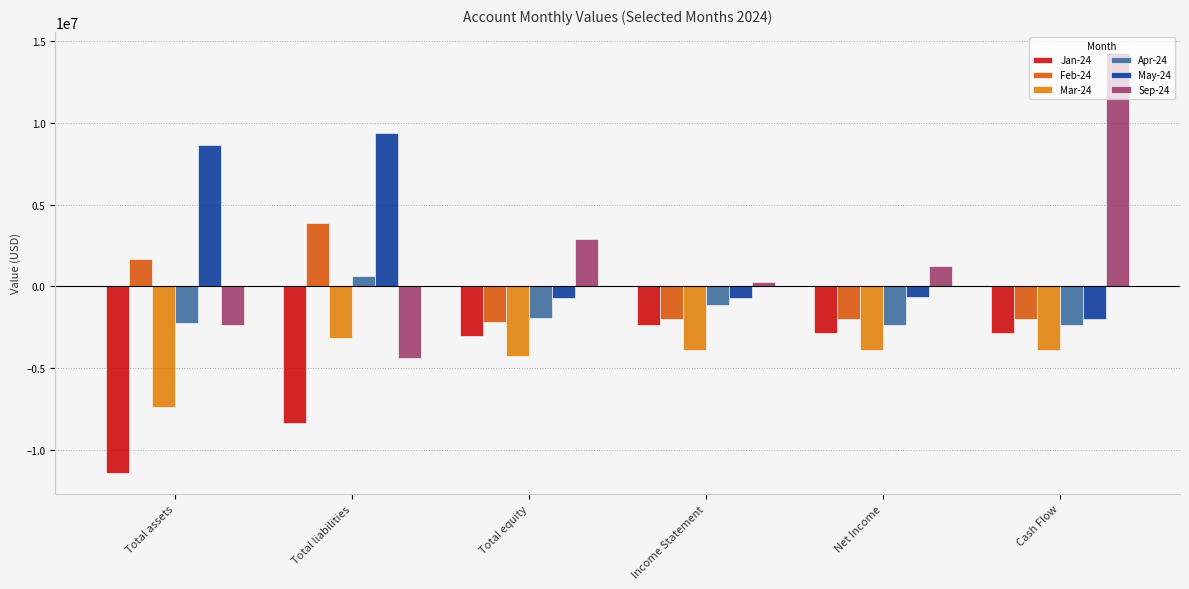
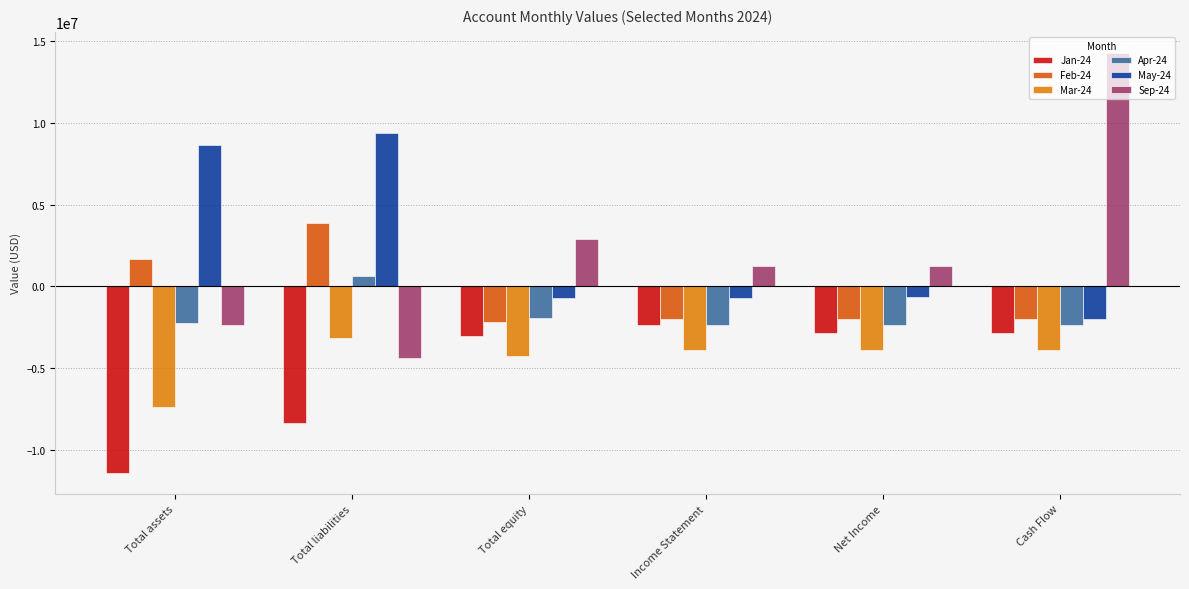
Apr-24, Income Statement: -1200000 -> -2400000
Sep-24, Income Statement: 300000 -> 1300000
